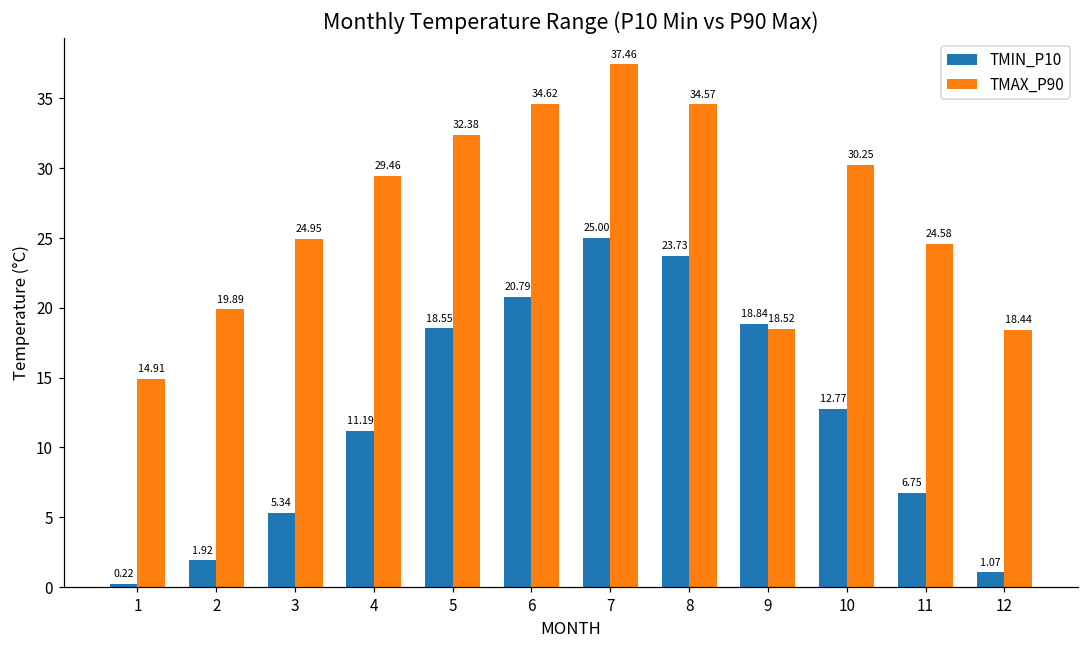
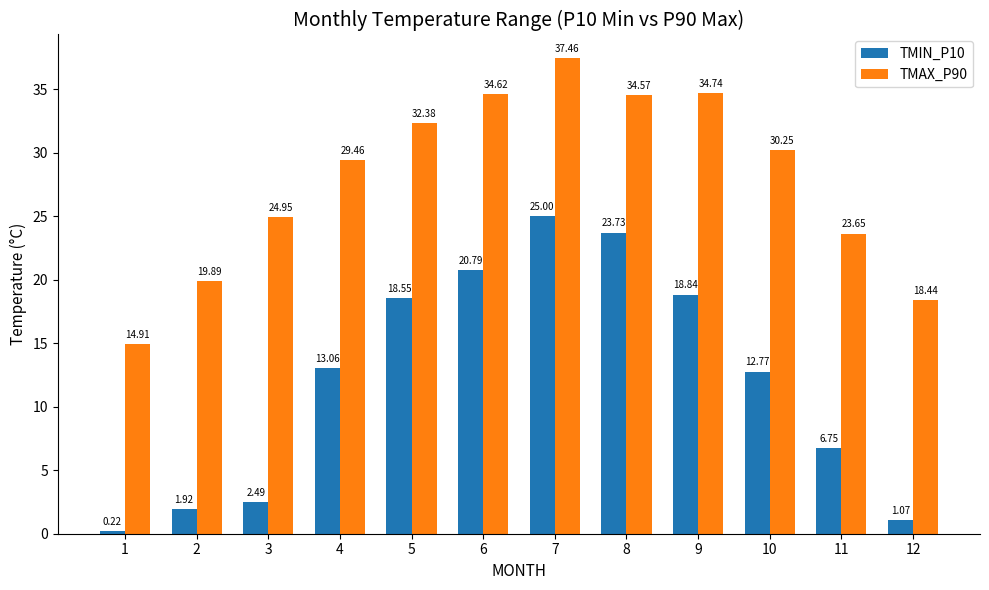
TMIN_P10, 3: 5.34 -> 2.49
TMIN_P10, 4: 11.19 -> 13.06
TMAX_P90, 9: 18.52 -> 34.74
TMAX_P90, 11: 24.58 -> 23.65
